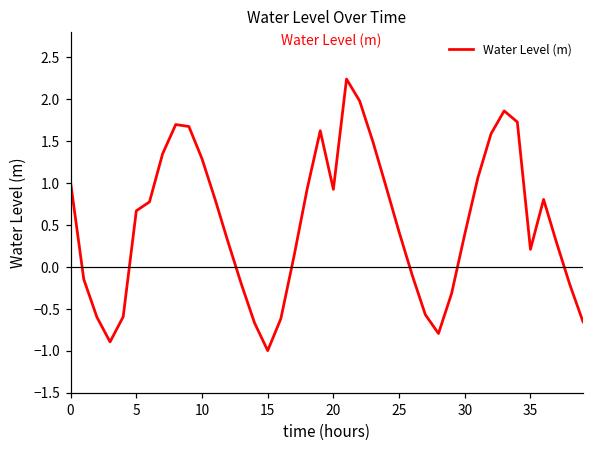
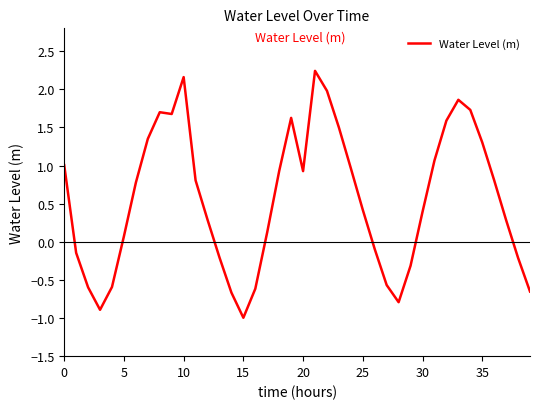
5: 0.7 -> 0.1
10: 1.3 -> 2.2
35: 0.2 -> 1.3
